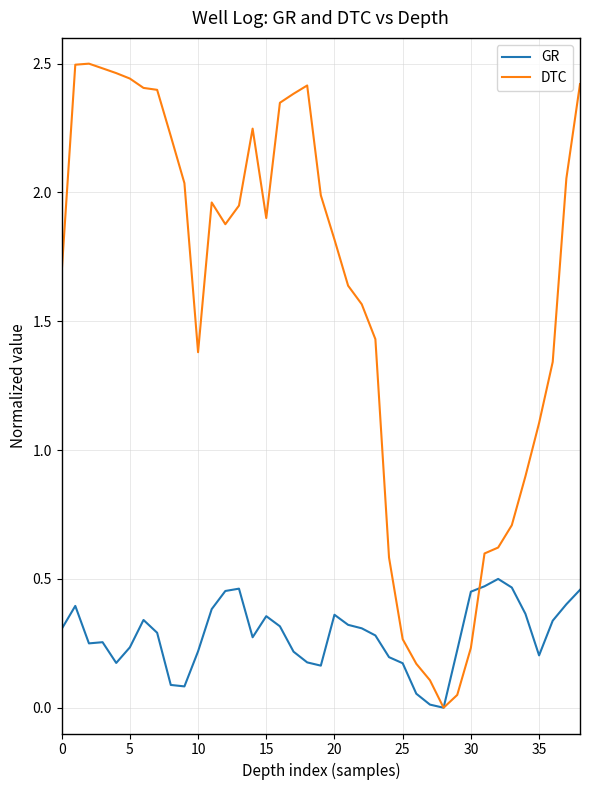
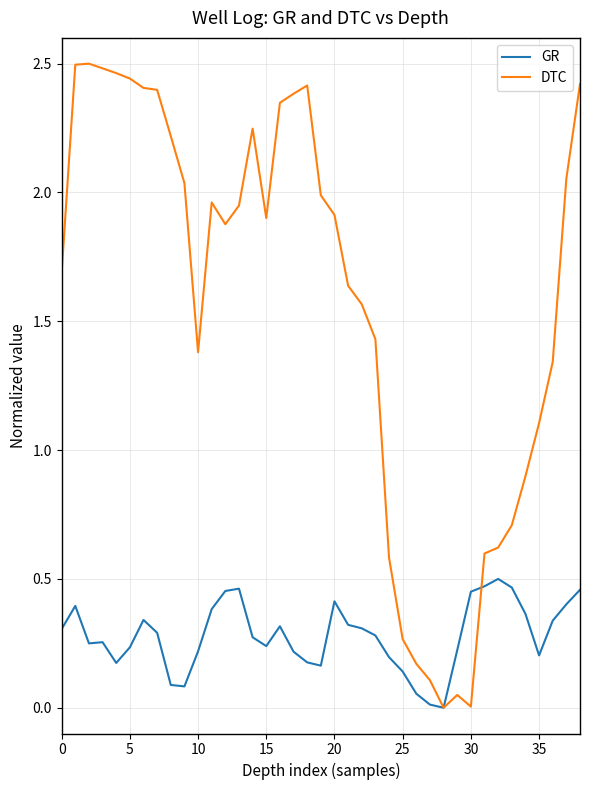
GR, 15: 0.36 -> 0.24
GR, 20: 0.36 -> 0.41
DTC, 20: 1.82 -> 1.91
GR, 25: 0.17 -> 0.14
DTC, 30: 0.23 -> 0.00
